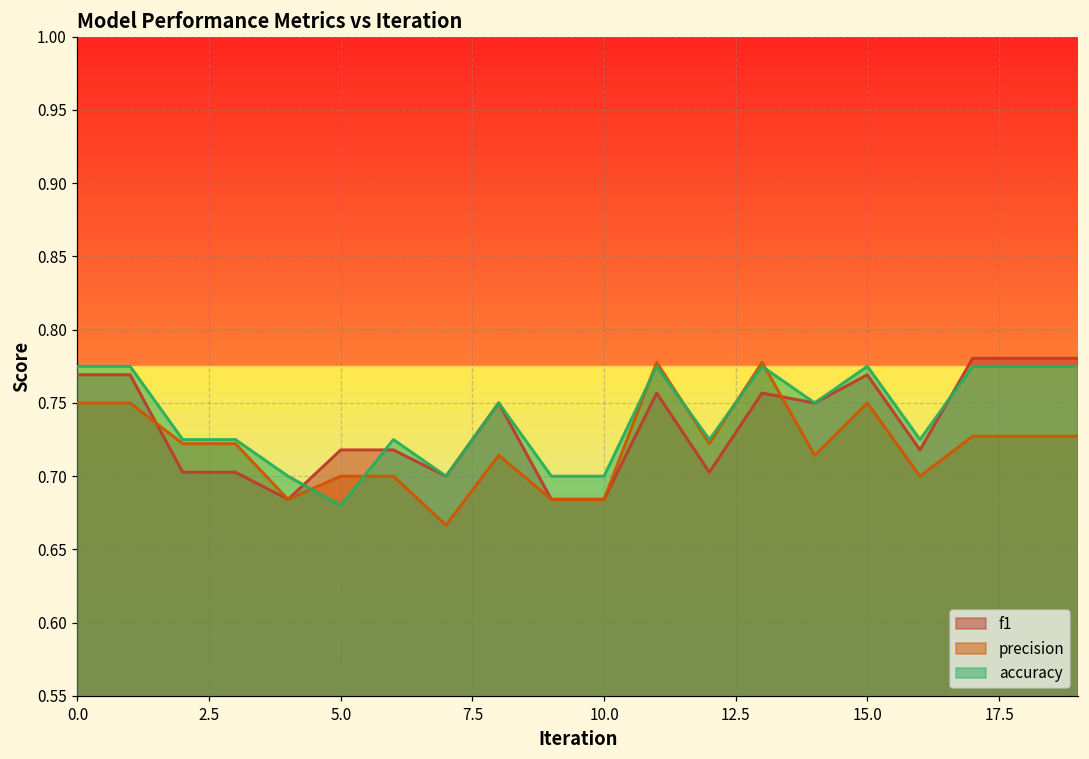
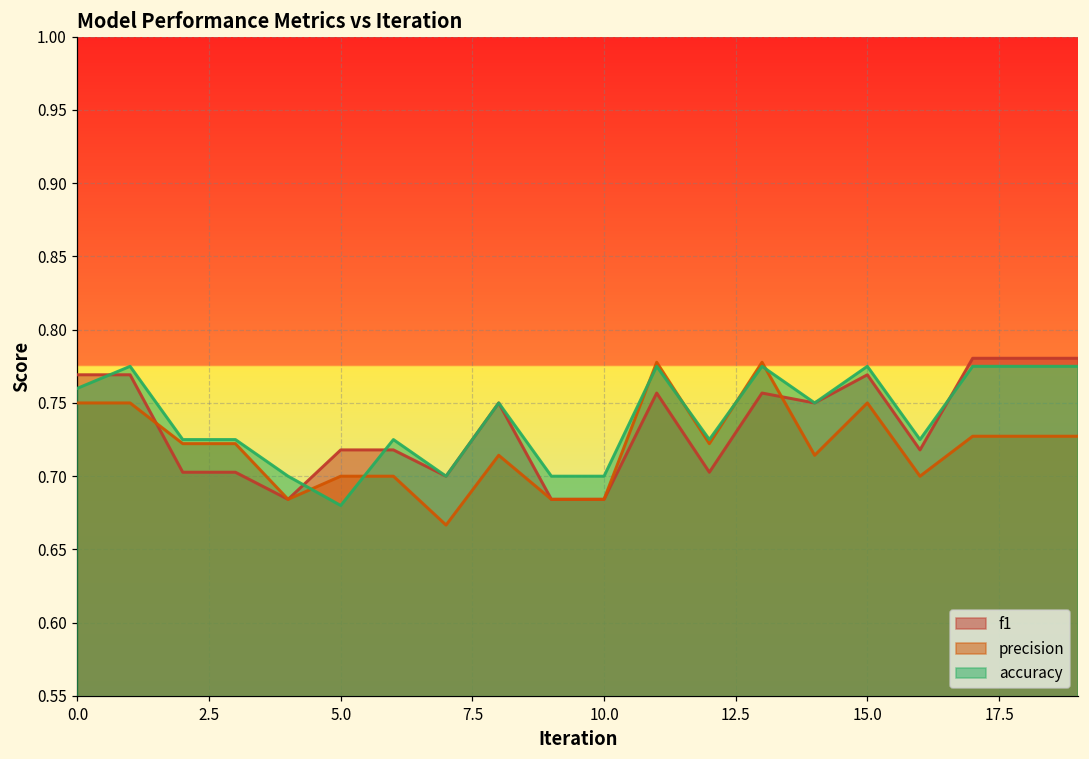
accuracy, 0.0: 0.775 -> 0.760
